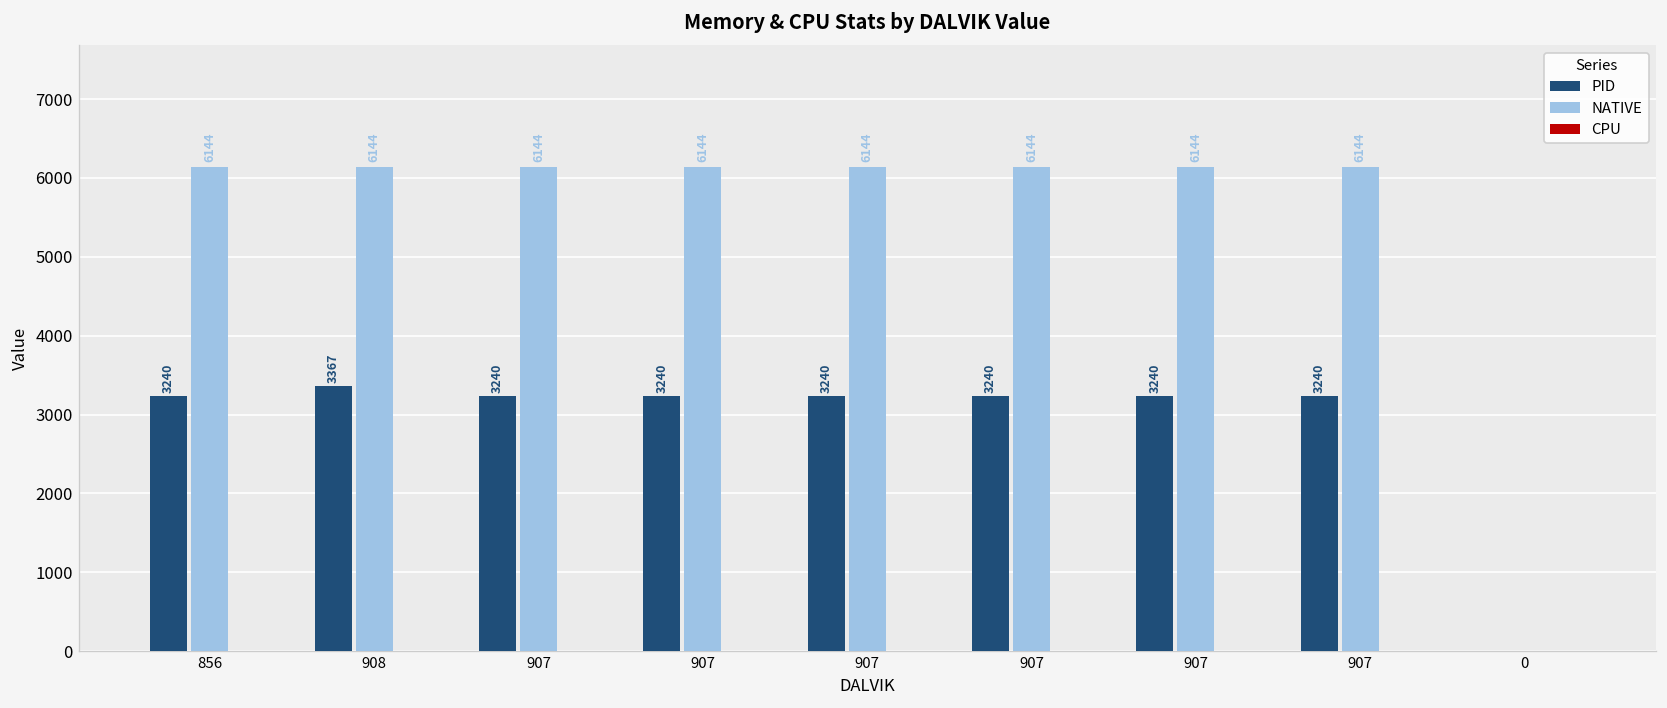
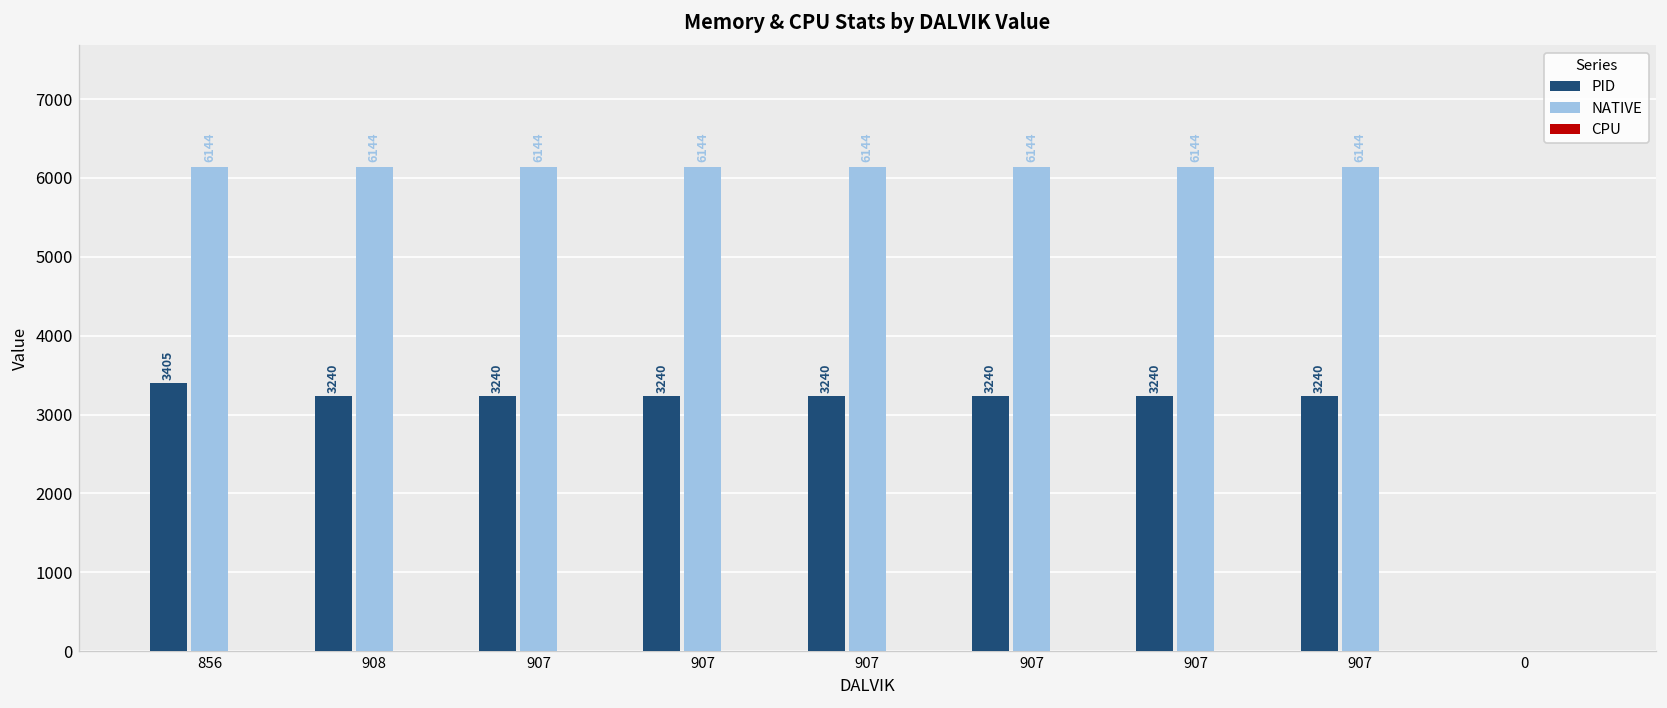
PID, 856: 3240 -> 3405
PID, 908: 3367 -> 3240
